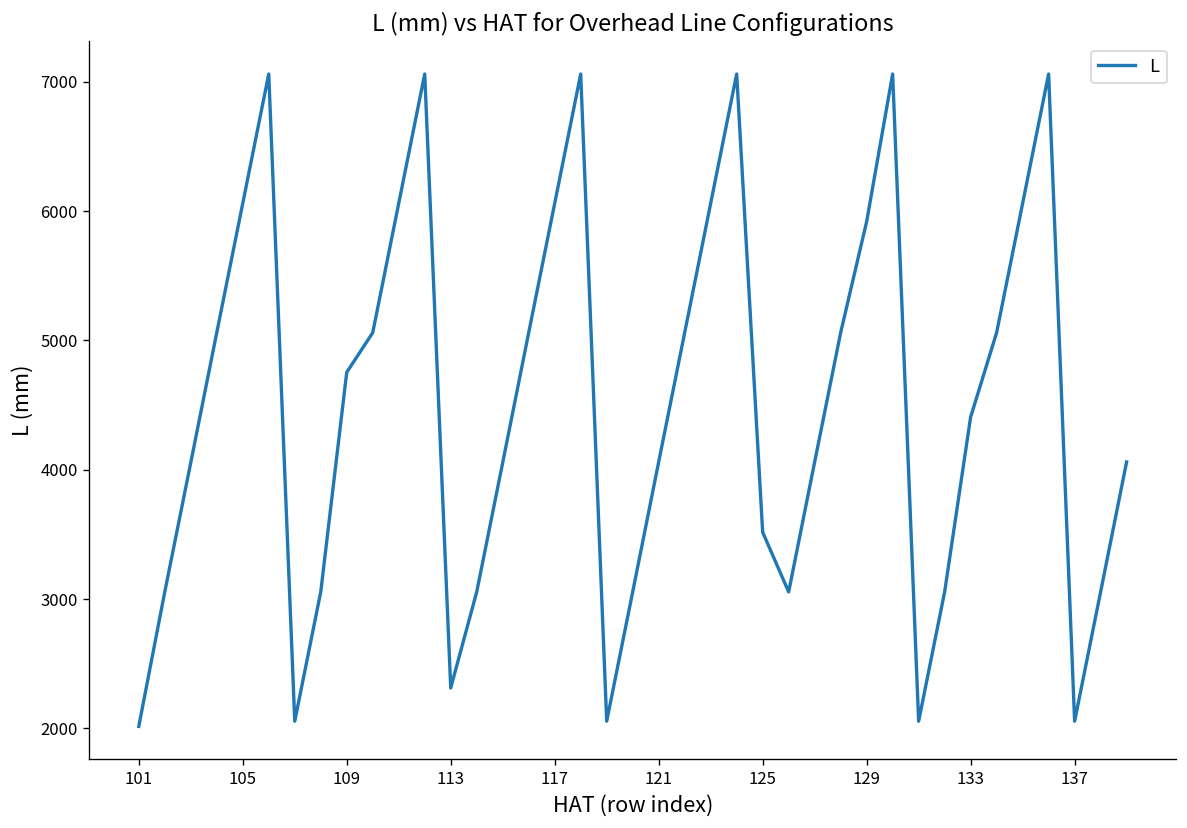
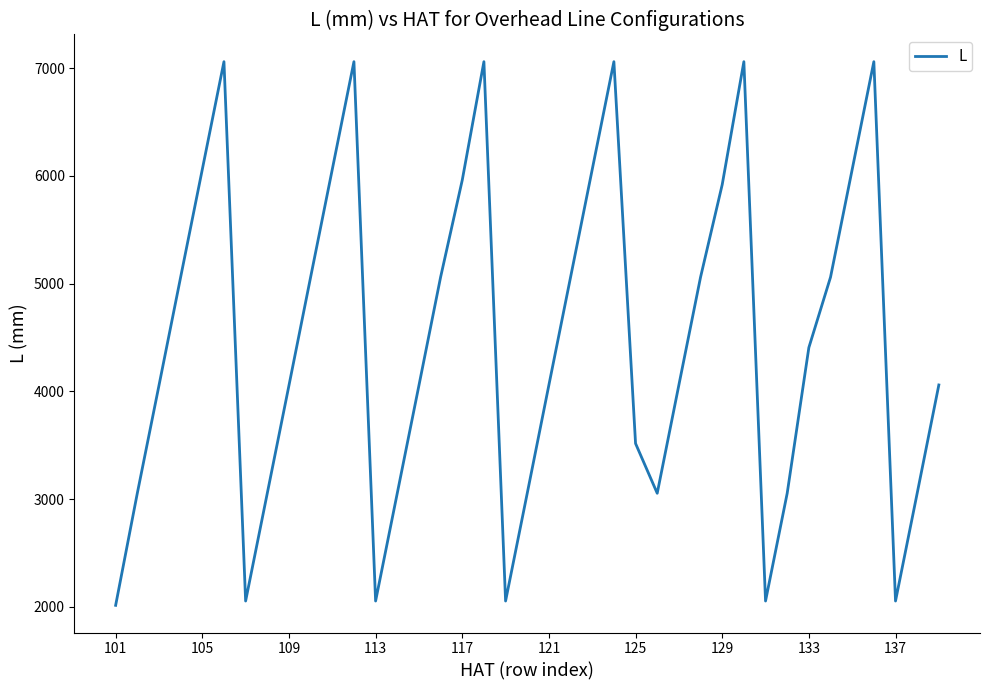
109: 4750 -> 4060
113: 2310 -> 2060
117: 6060 -> 5960
